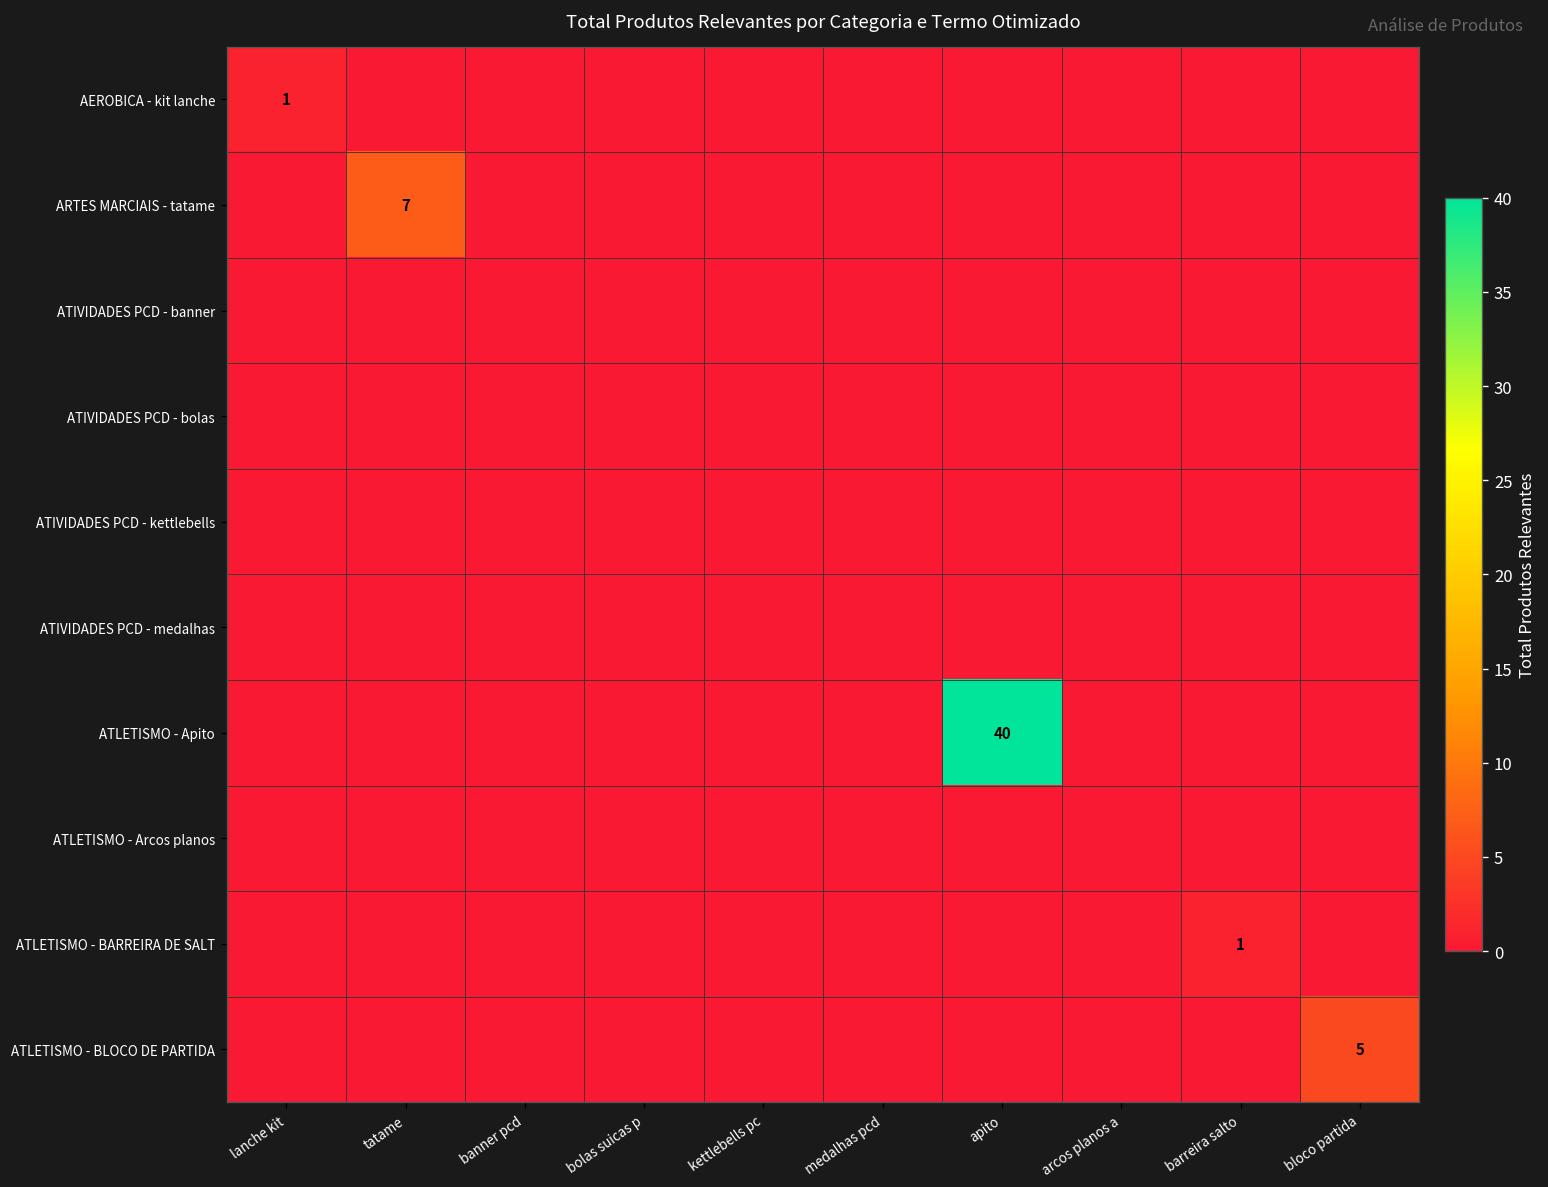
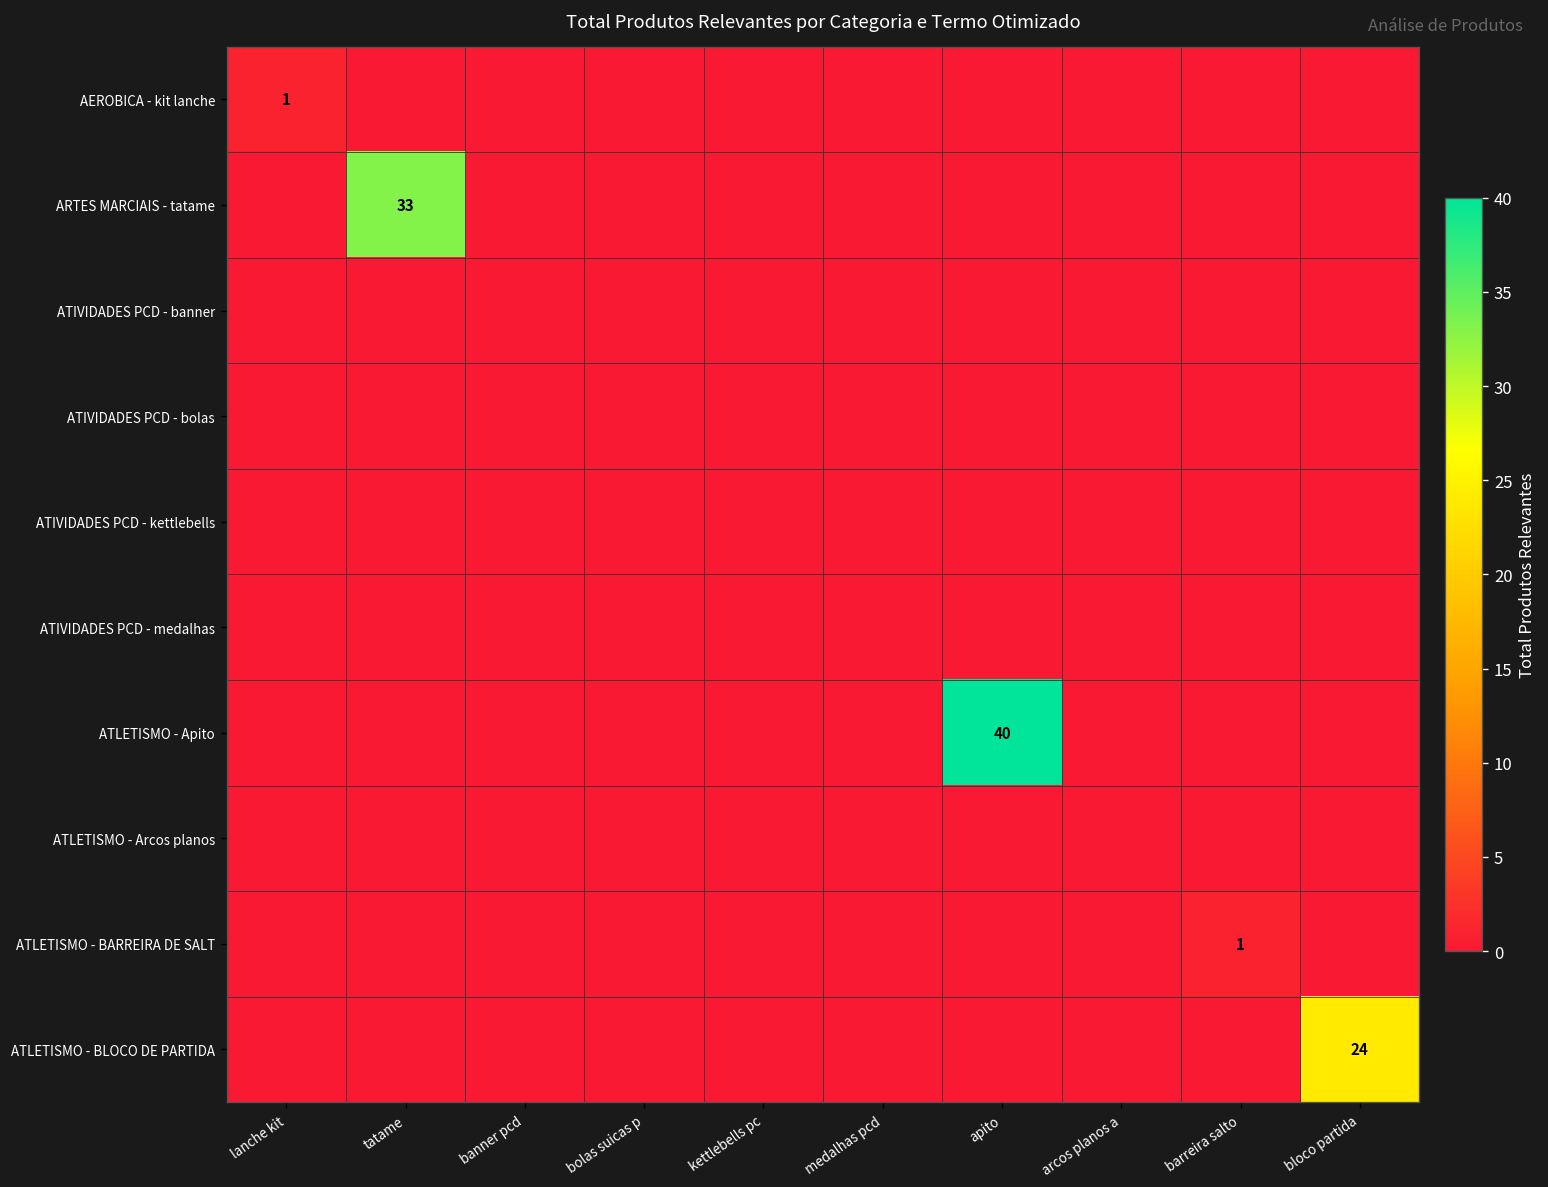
ARTES MARCIAIS - tatame, tatame: 7 -> 33
ATLETISMO - BLOCO DE PARTIDA, bloco partida: 5 -> 24
